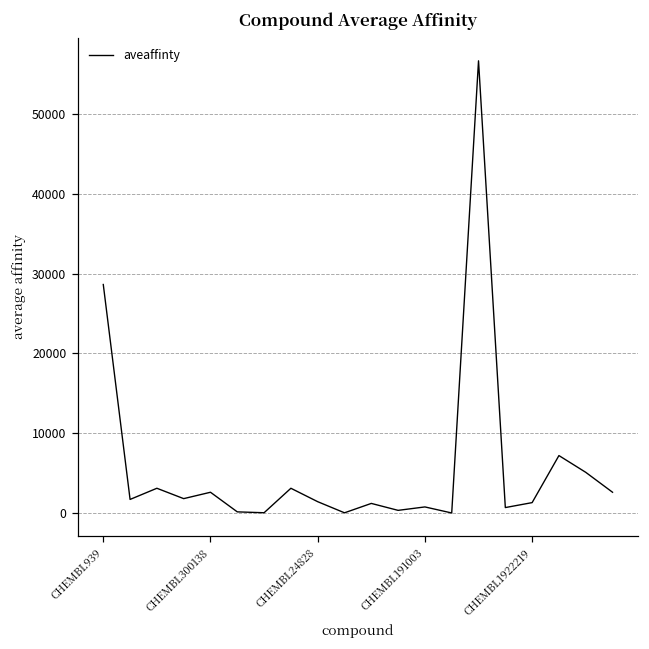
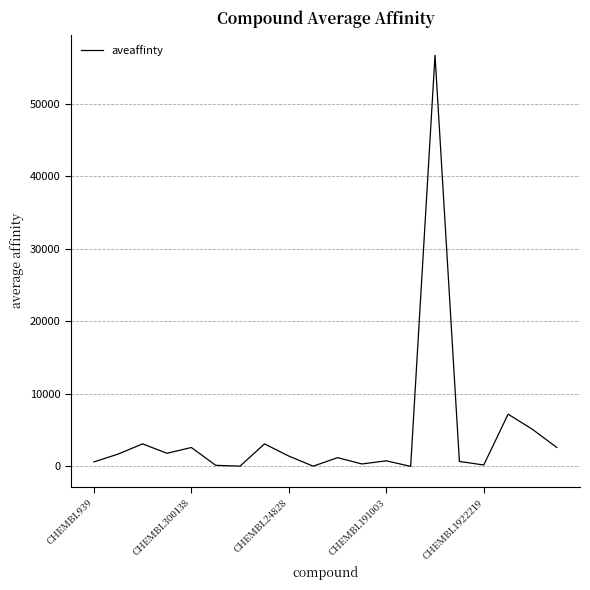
CHEMBL939: 29000 -> 1000
CHEMBL1922219: 1000 -> 0
